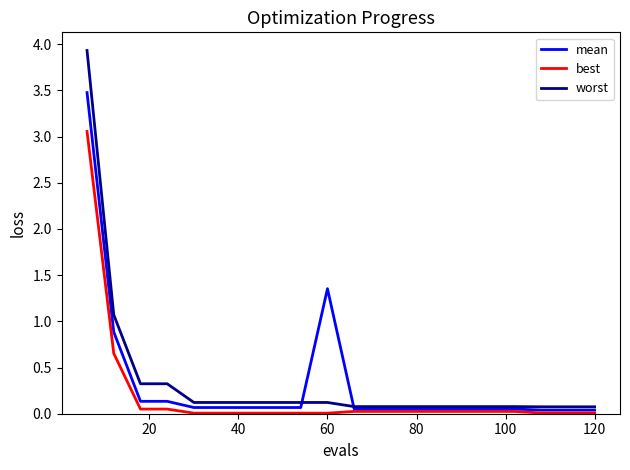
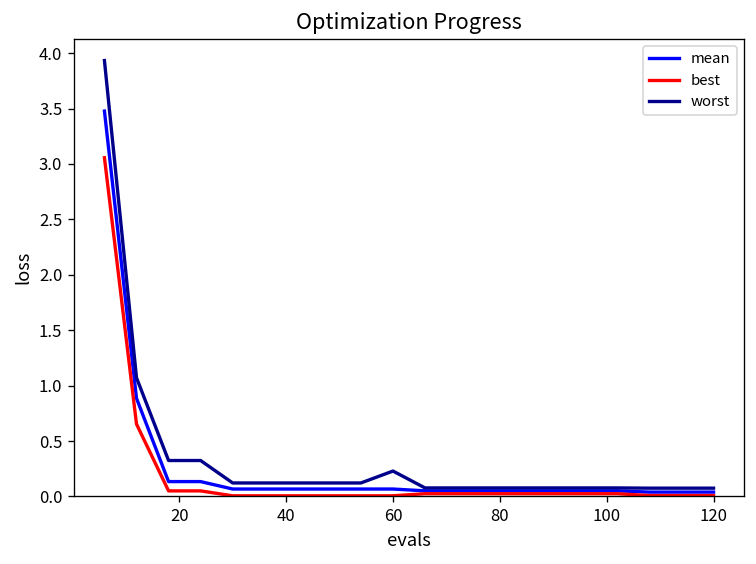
mean, 60: 1.4 -> 0.1
worst, 60: 0.1 -> 0.2
